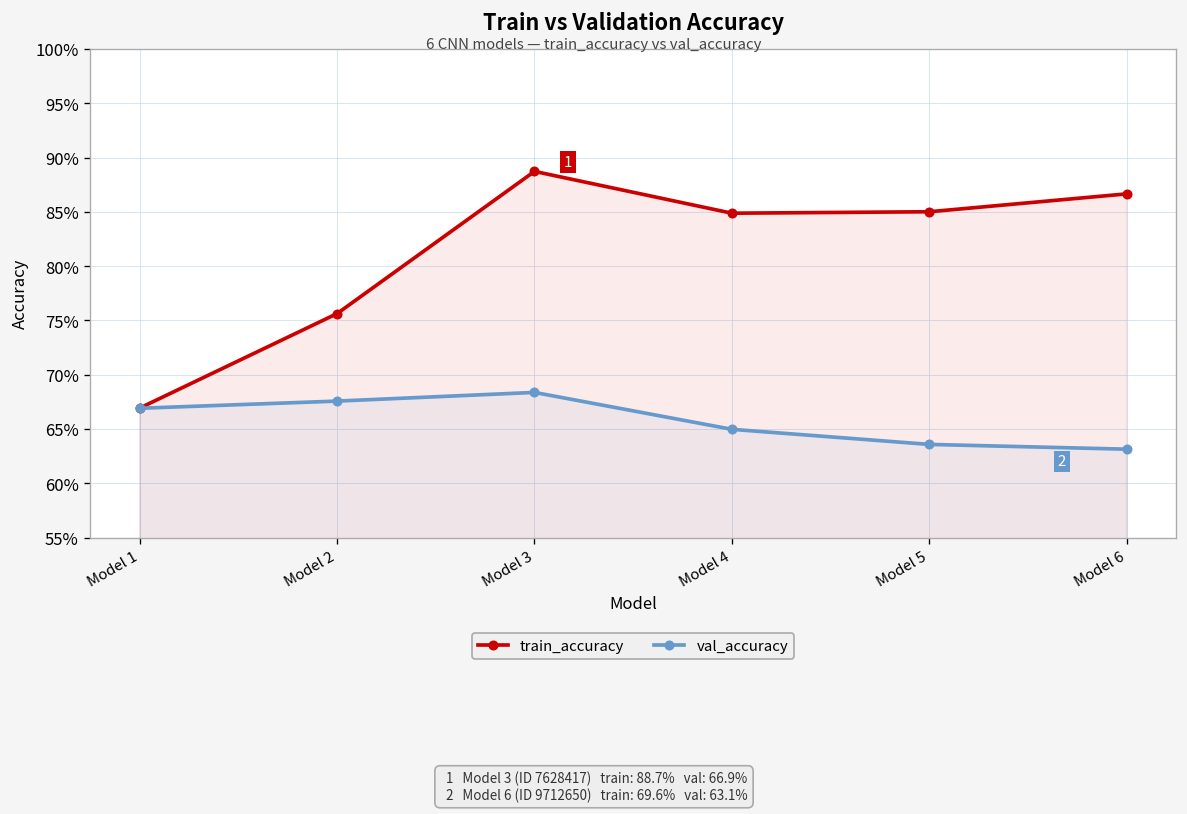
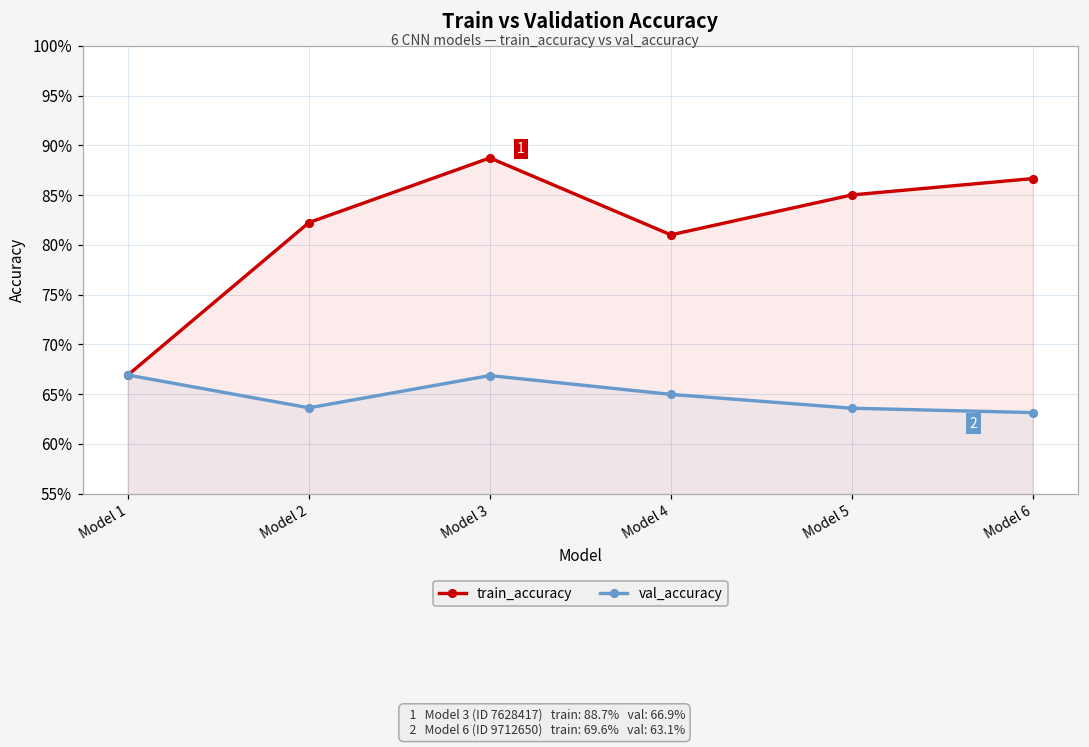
train_accuracy, Model 2: 76% -> 82%
val_accuracy, Model 2: 68% -> 64%
val_accuracy, Model 3: 68% -> 67%
train_accuracy, Model 4: 85% -> 81%
